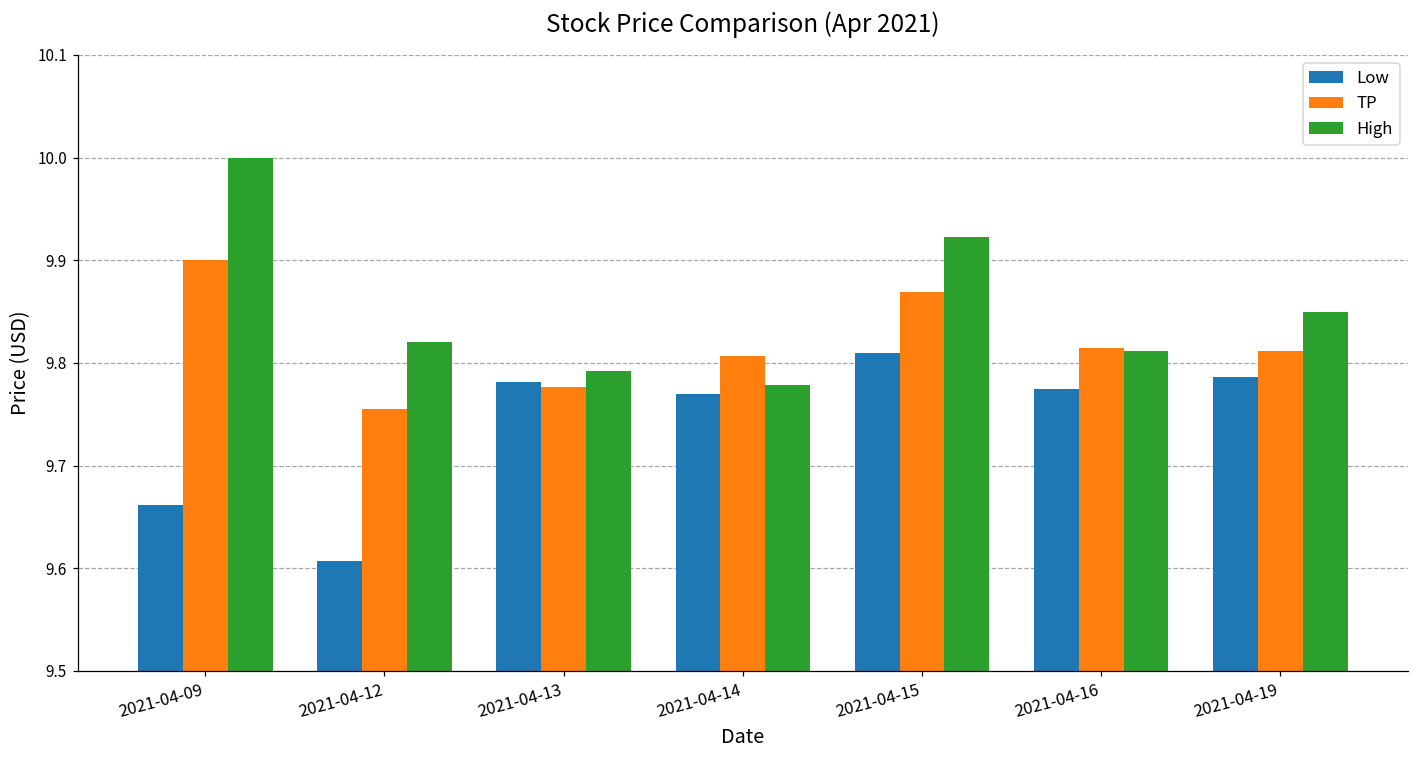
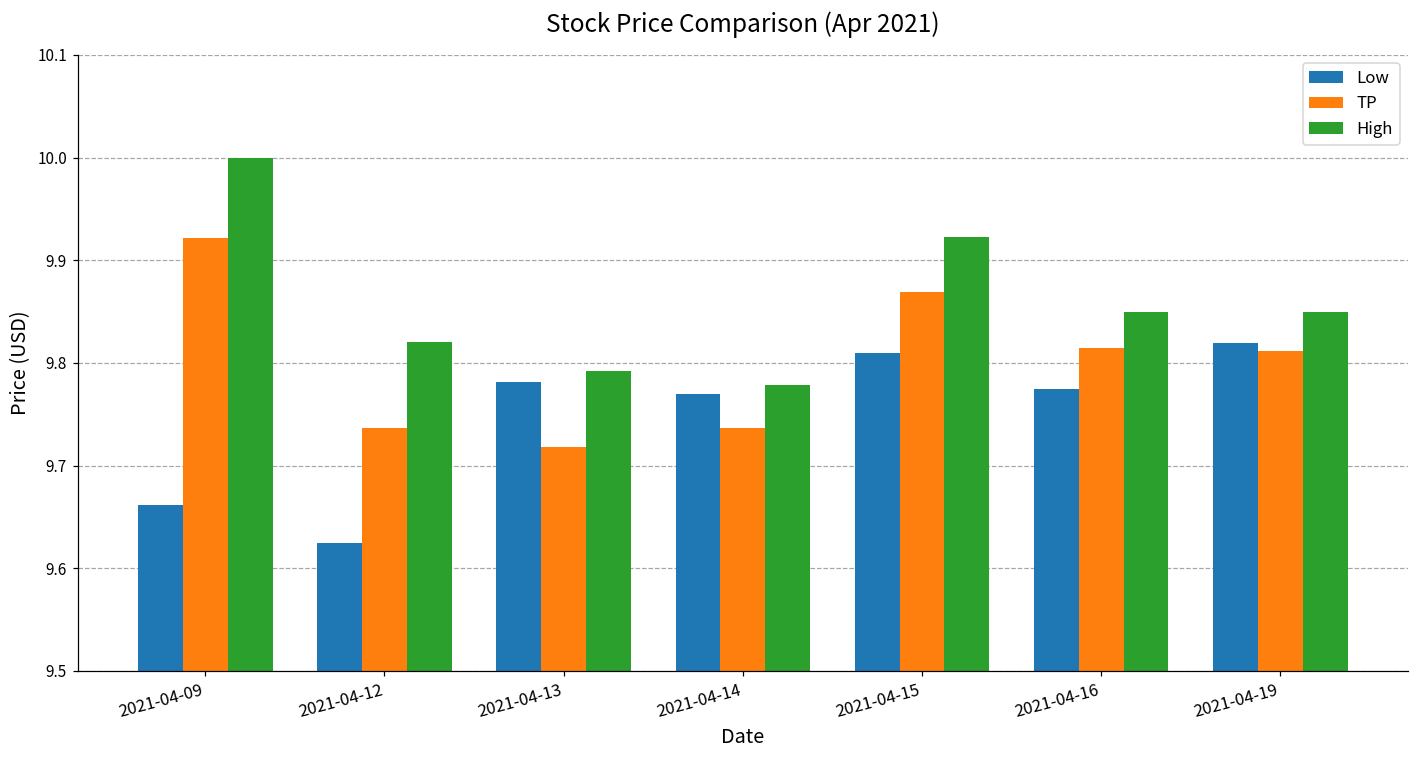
TP, 2021-04-09: 9.90 -> 9.92
Low, 2021-04-12: 9.61 -> 9.63
TP, 2021-04-12: 9.75 -> 9.74
TP, 2021-04-13: 9.78 -> 9.72
TP, 2021-04-14: 9.81 -> 9.74
High, 2021-04-16: 9.81 -> 9.85
Low, 2021-04-19: 9.79 -> 9.82
